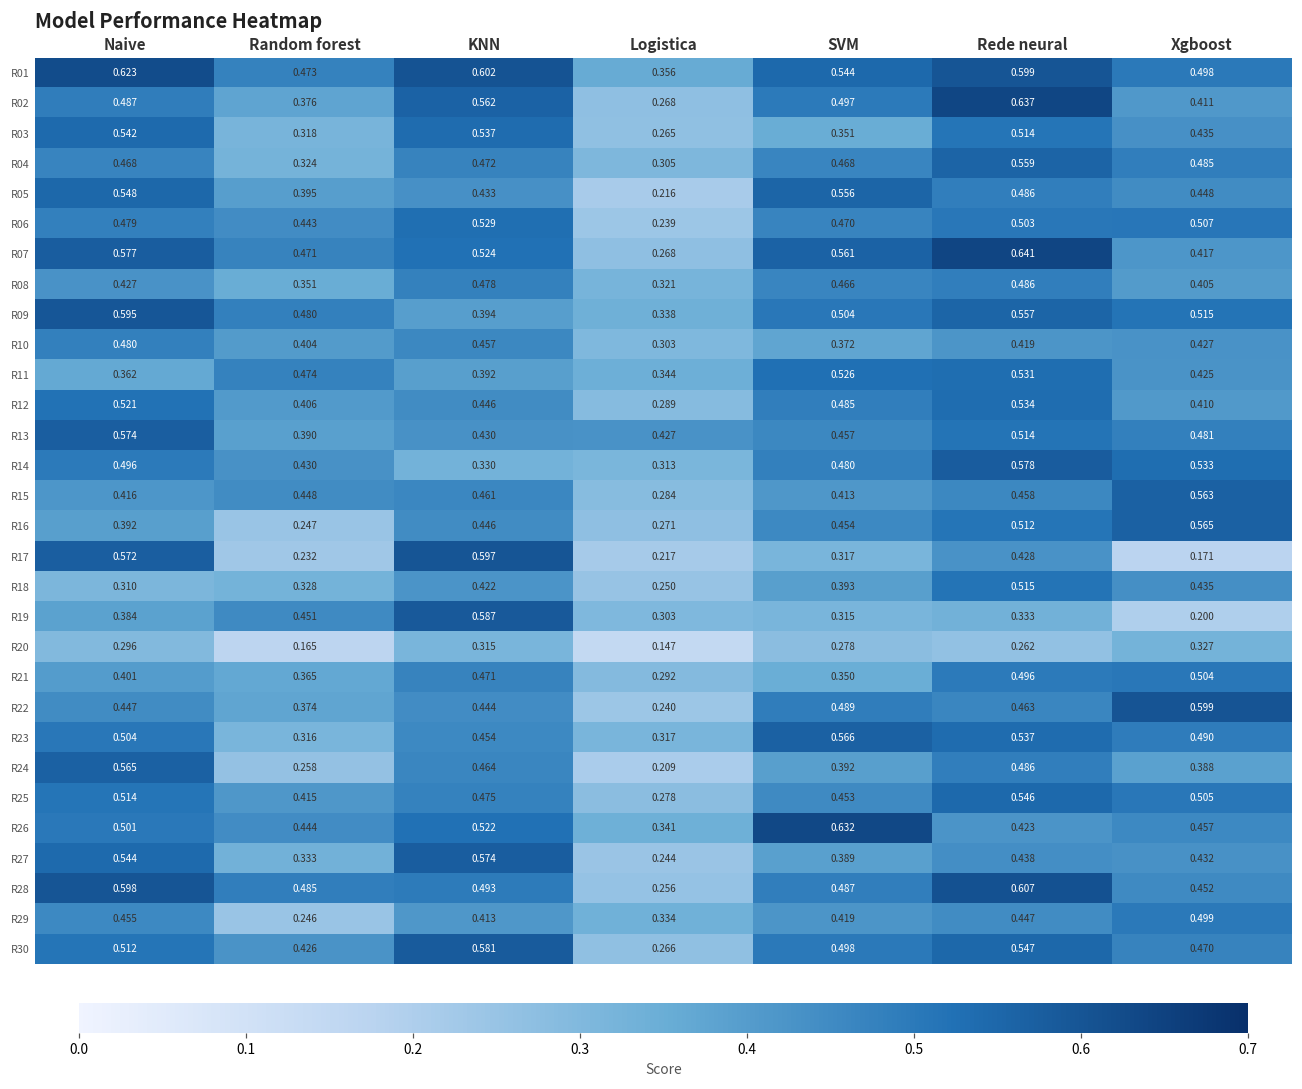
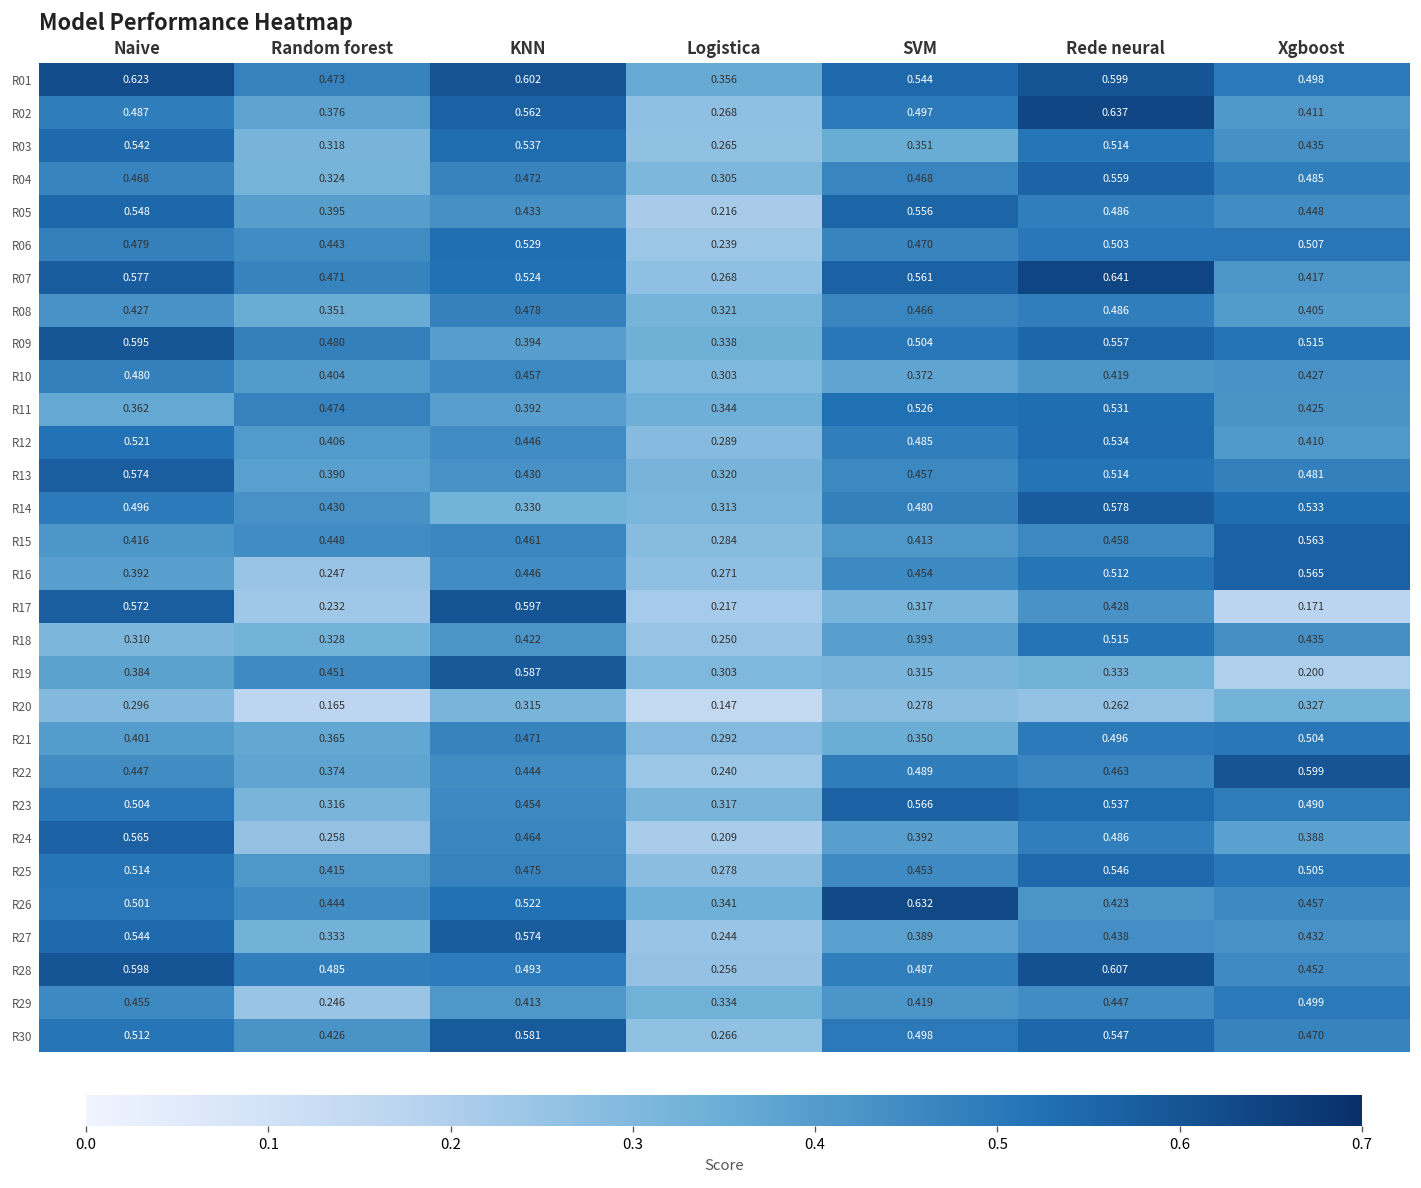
R13, Logistica: 0.427 -> 0.320
